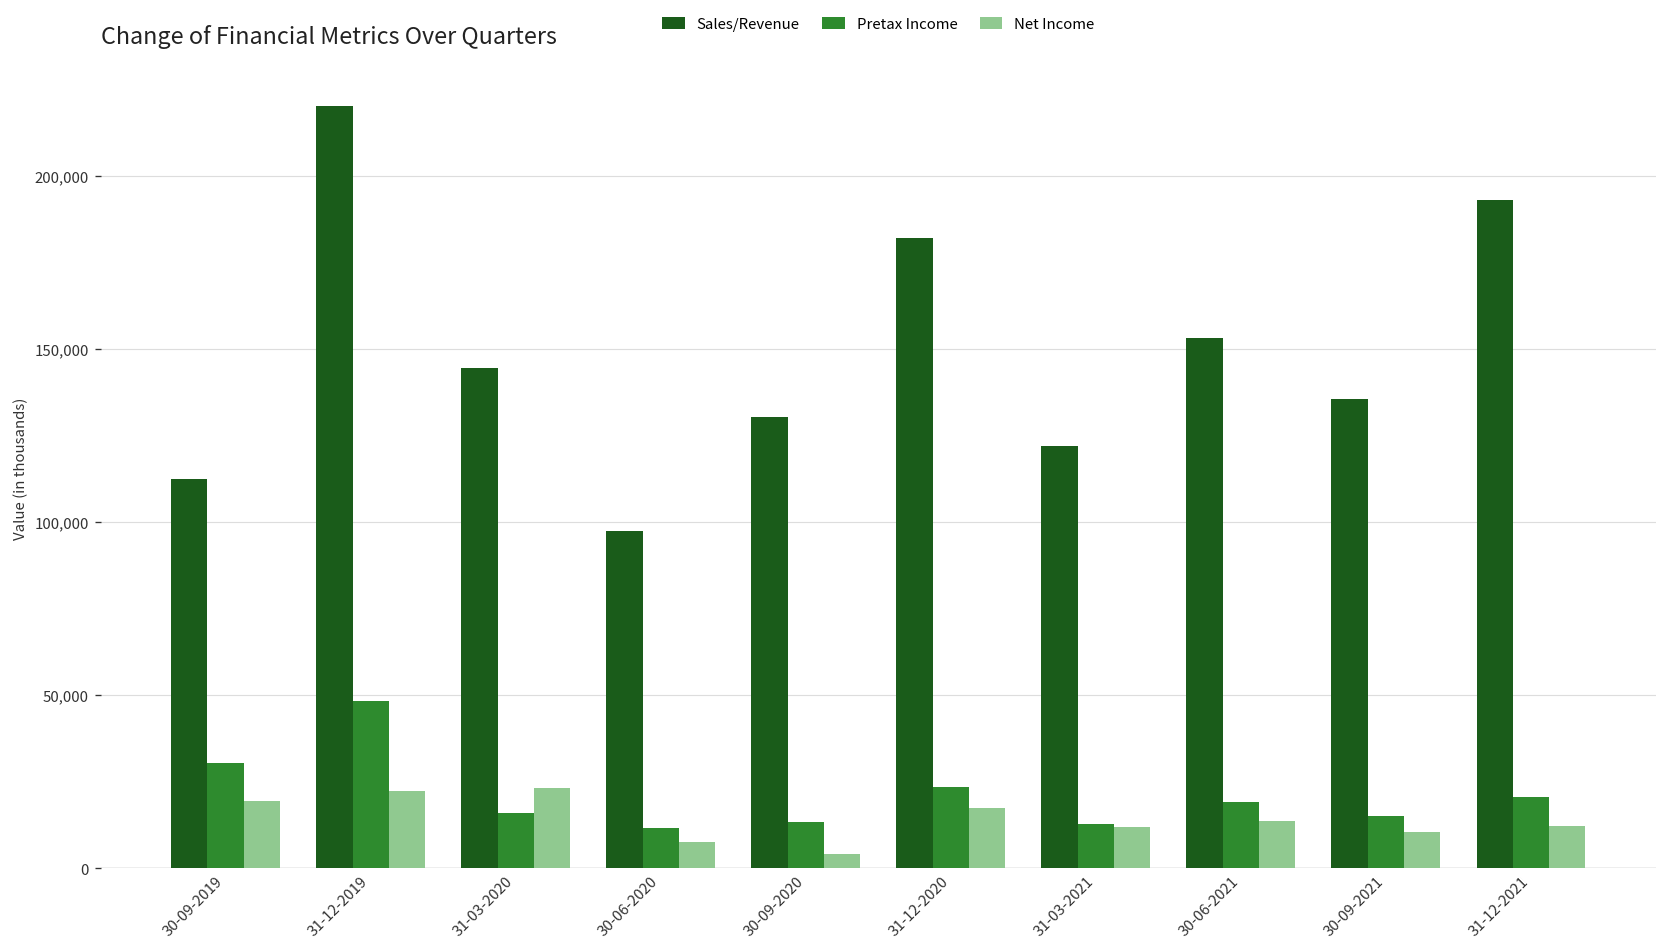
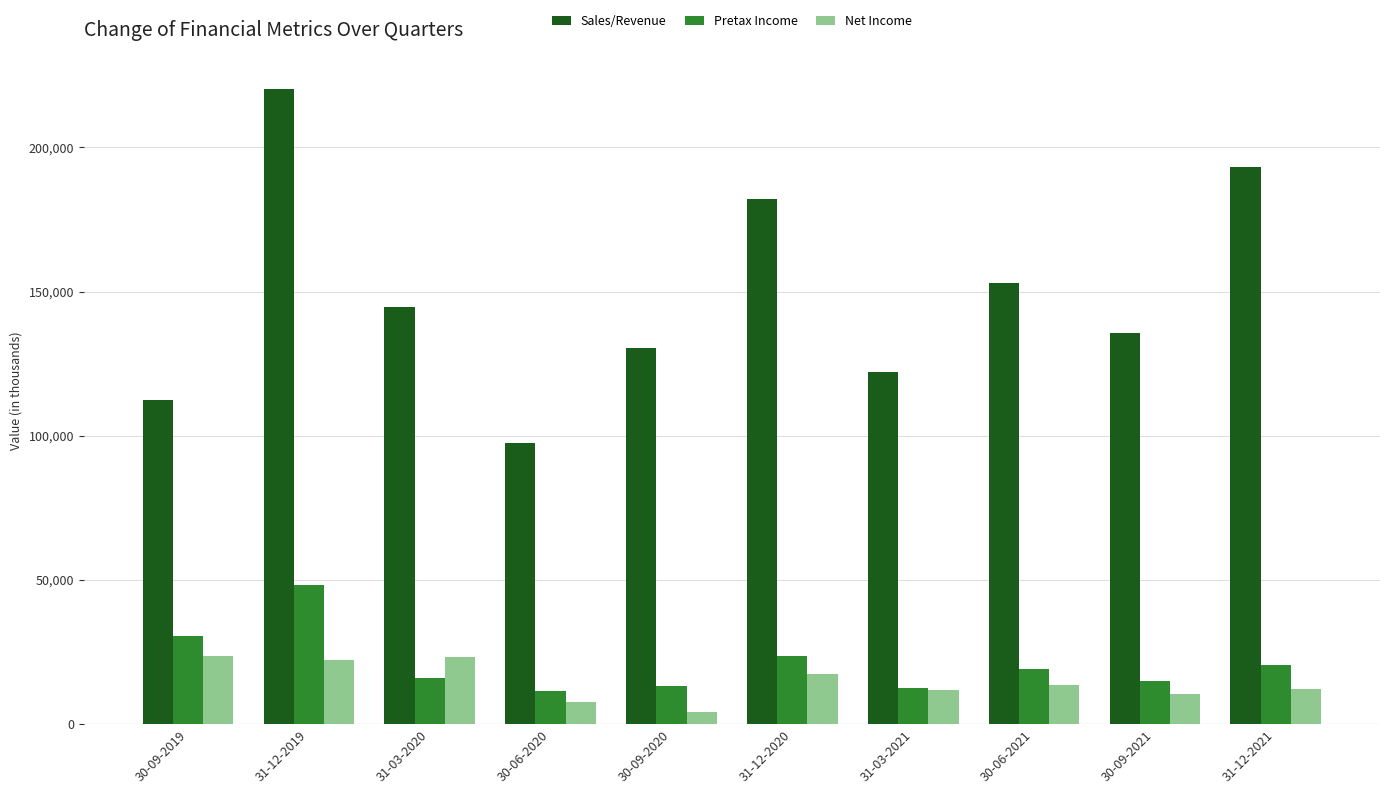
Net Income, 30-09-2019: 19,000 -> 24,000
